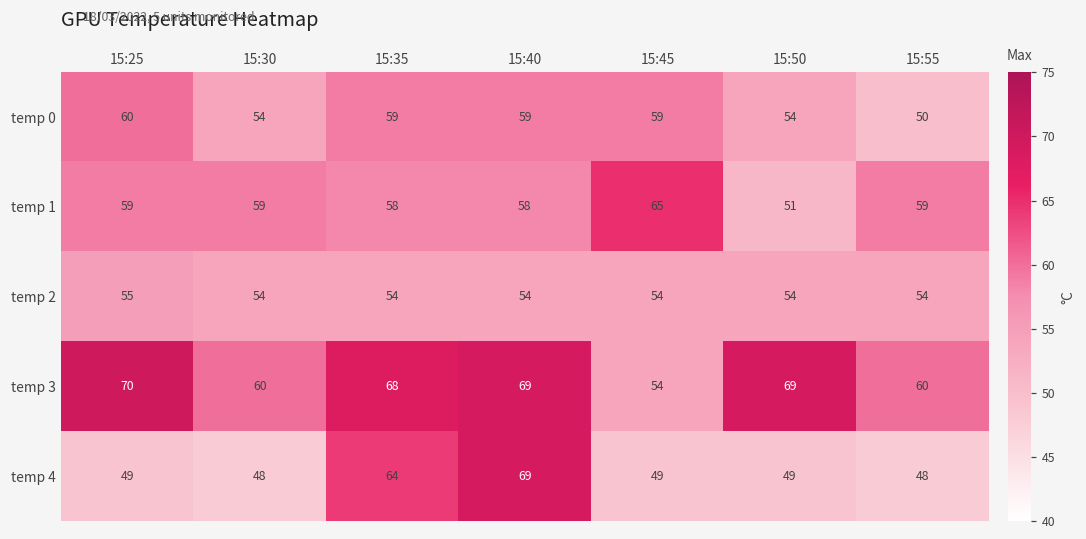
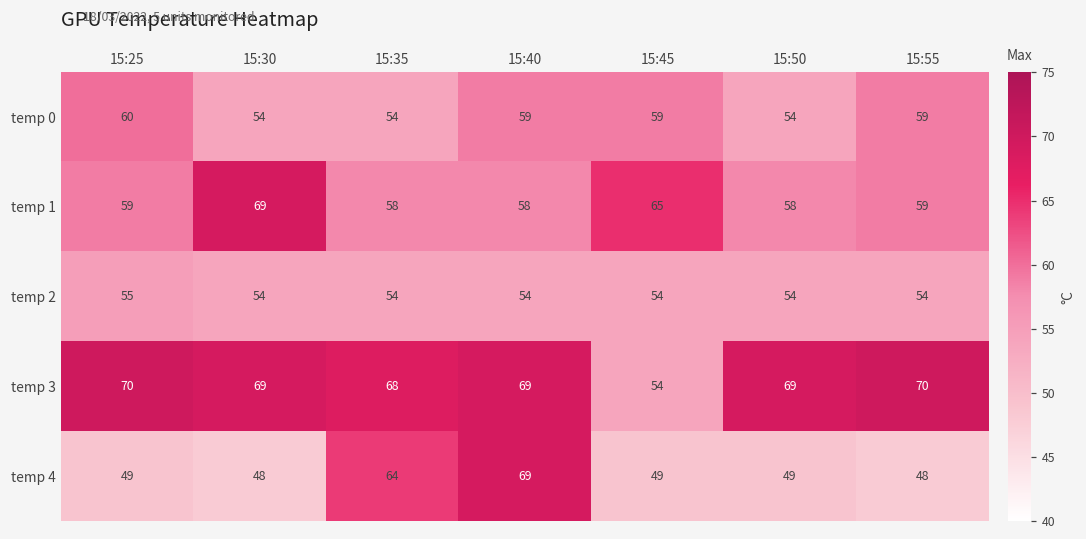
temp 0, 15:35: 59 -> 54
temp 0, 15:55: 50 -> 59
temp 1, 15:30: 59 -> 69
temp 1, 15:50: 51 -> 58
temp 3, 15:30: 60 -> 69
temp 3, 15:55: 60 -> 70
